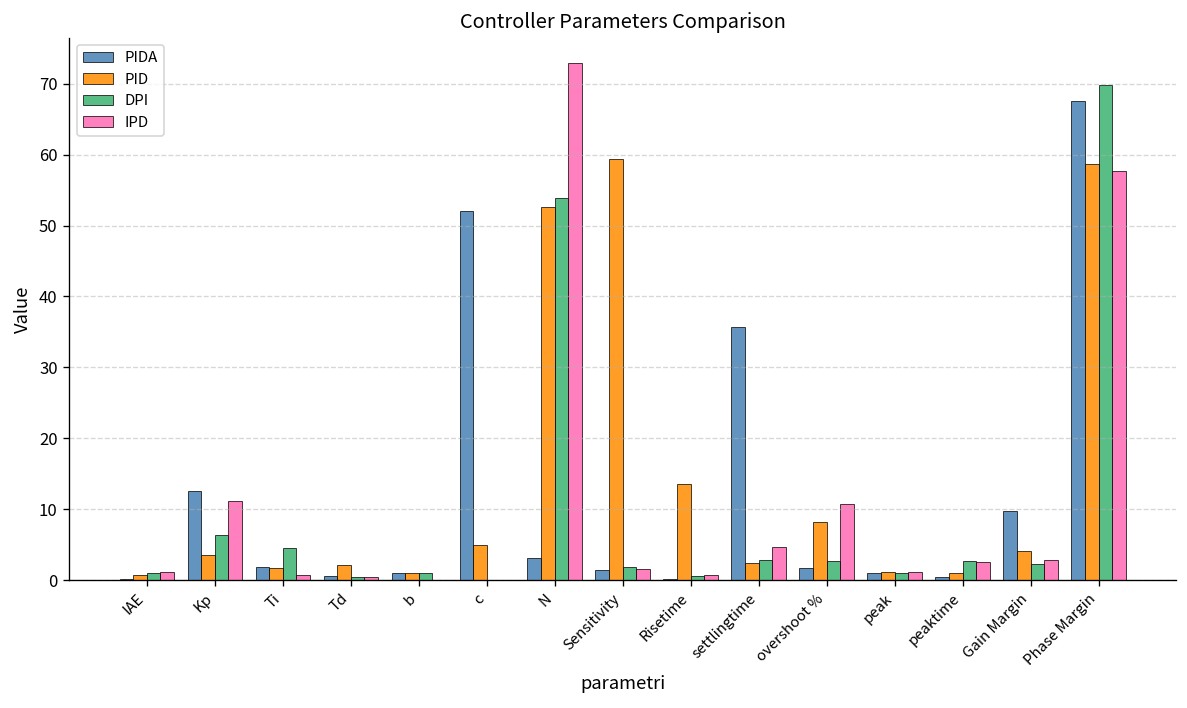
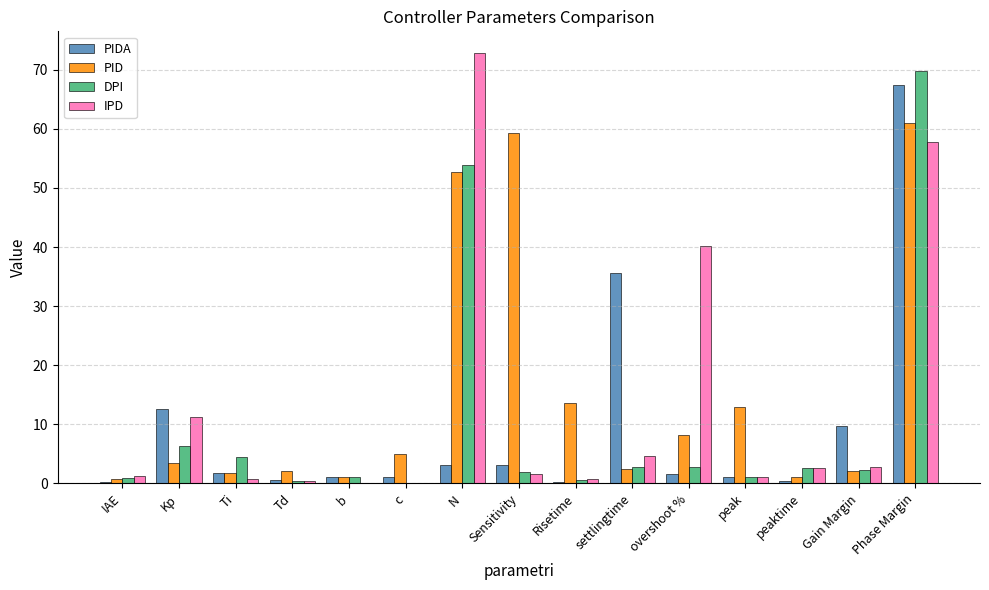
PIDA, c: 52 -> 1
PIDA, Sensitivity: 1 -> 3
IPD, overshoot %: 11 -> 40
PID, peak: 1 -> 13
PID, Gain Margin: 4 -> 2
PID, Phase Margin: 59 -> 61
